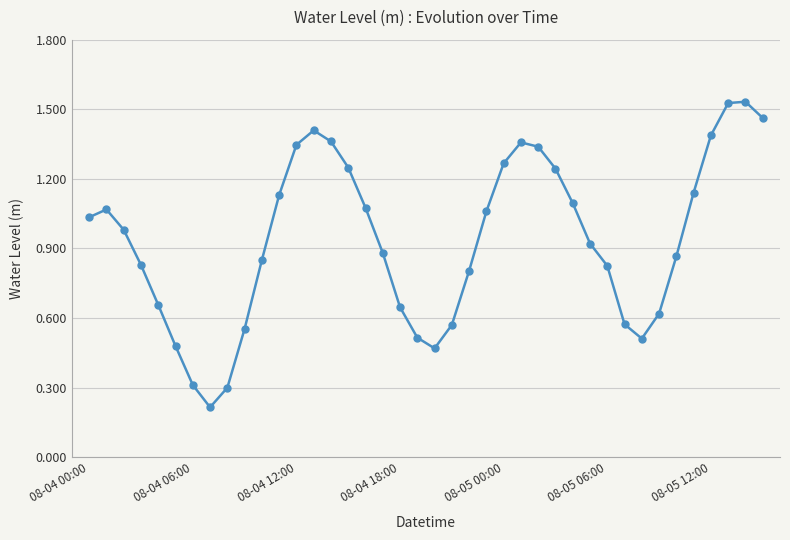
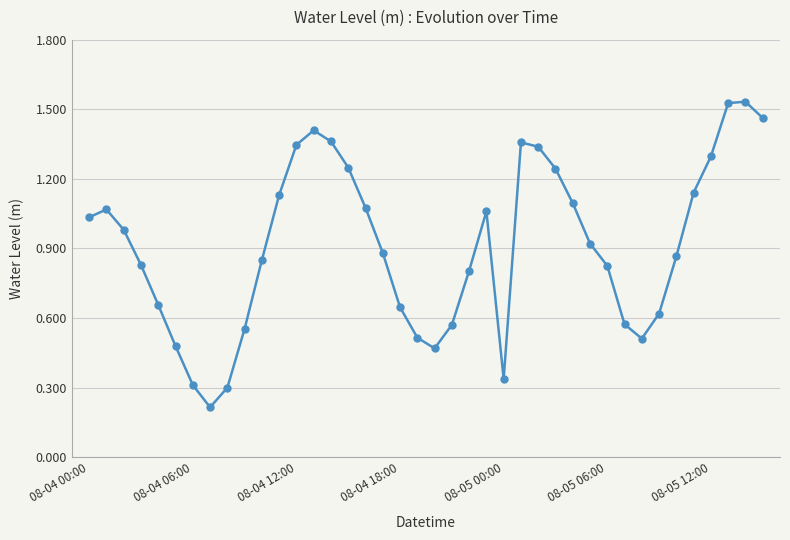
08-05 00:00: 1.27 -> 0.34
08-05 12:00: 1.39 -> 1.30
